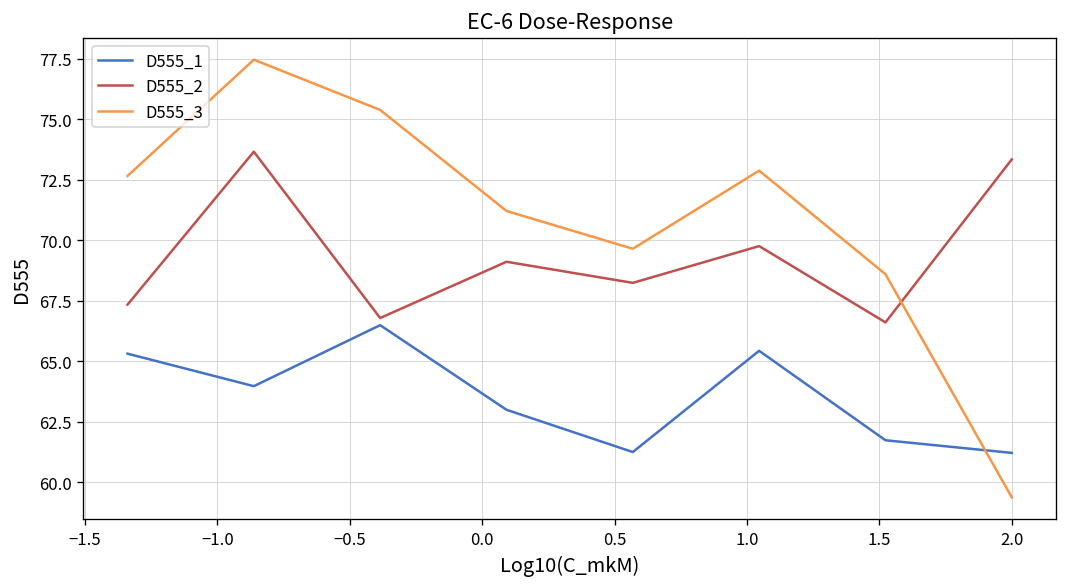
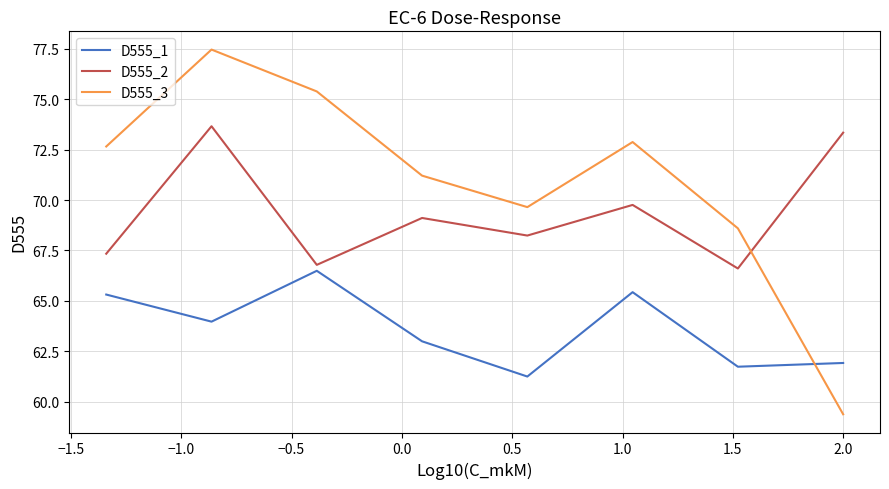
D555_1, 2.0: 61.2 -> 61.9
